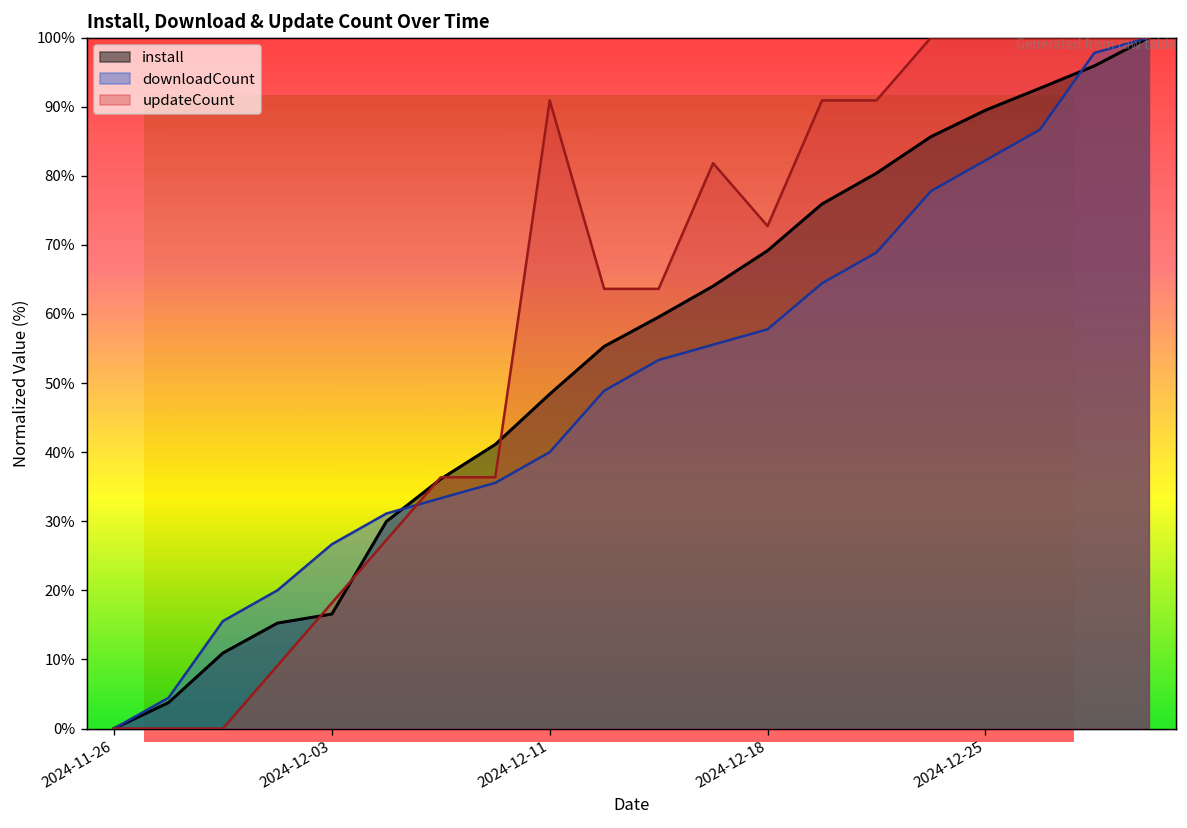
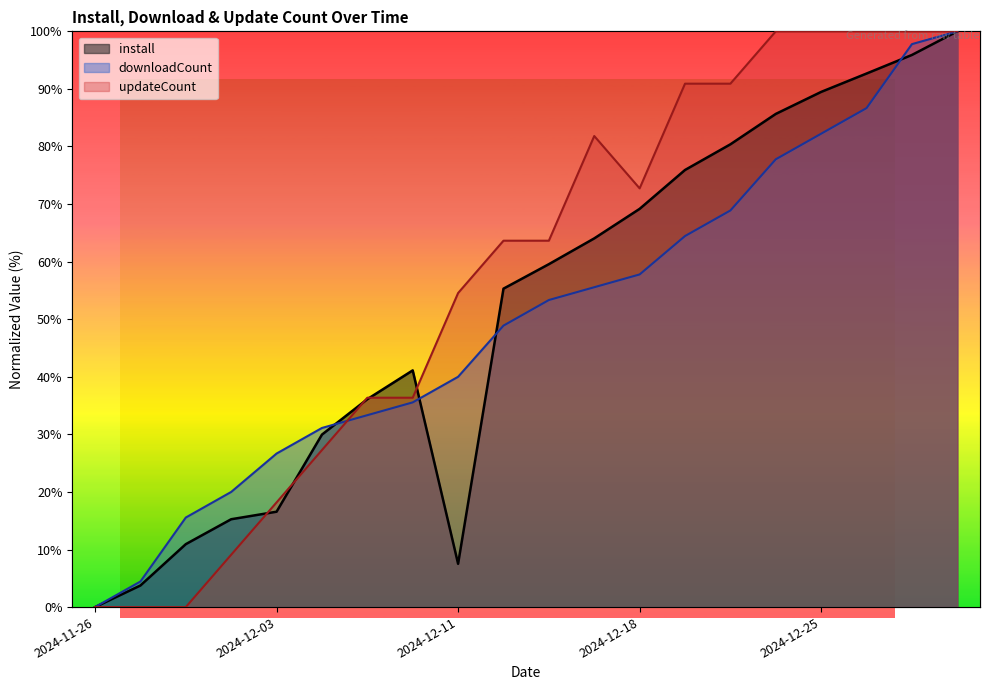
install, 2024-12-11: 48% -> 8%
updateCount, 2024-12-11: 91% -> 55%
